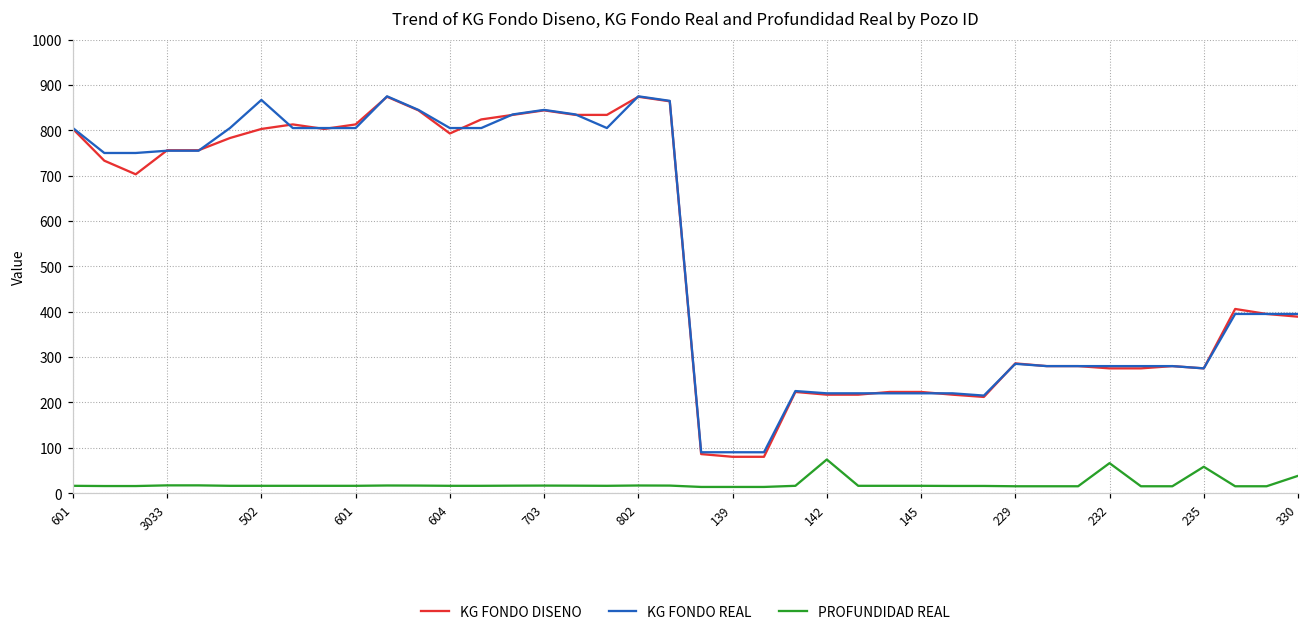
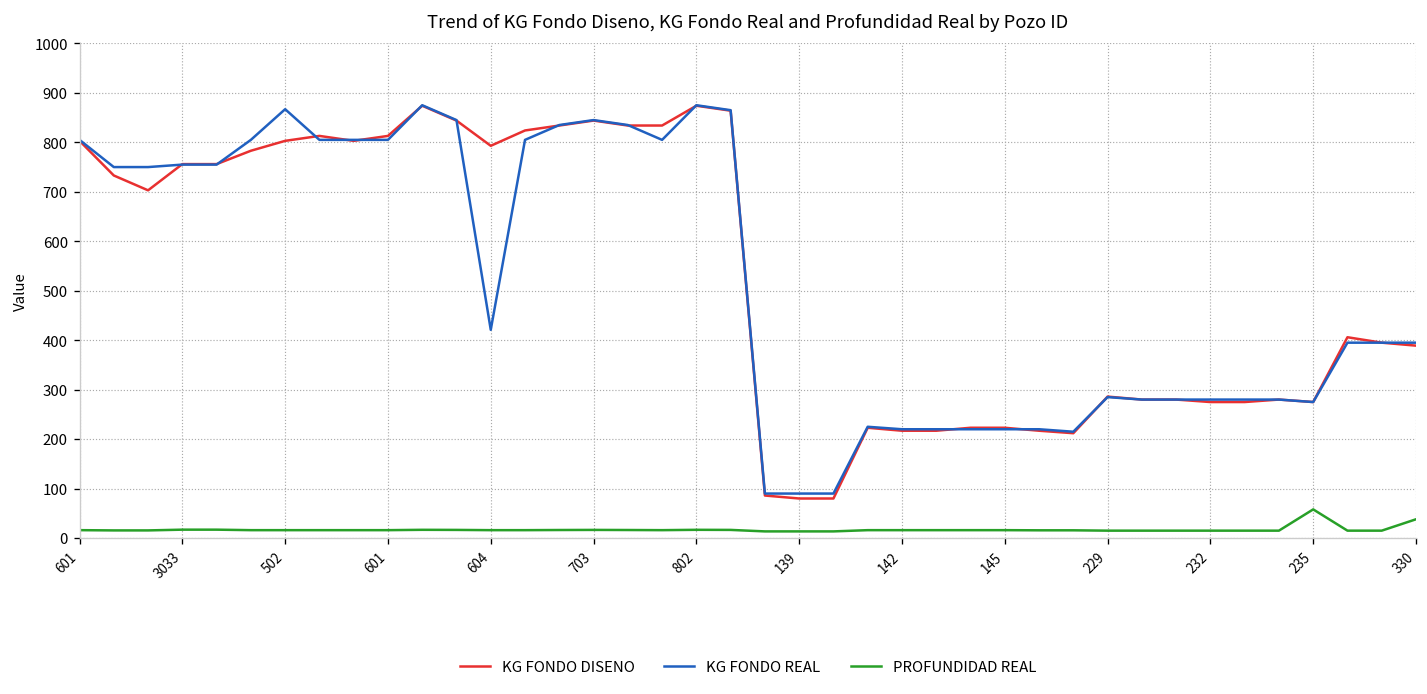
KG FONDO REAL, 604: 810 -> 420
PROFUNDIDAD REAL, 142: 70 -> 20
PROFUNDIDAD REAL, 232: 70 -> 20
